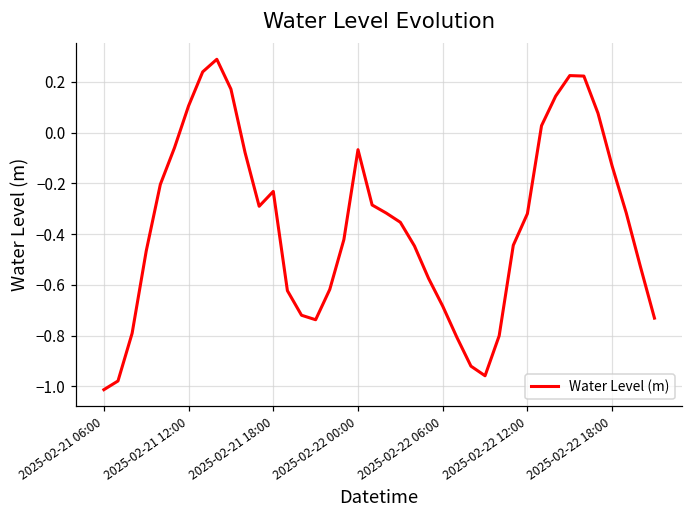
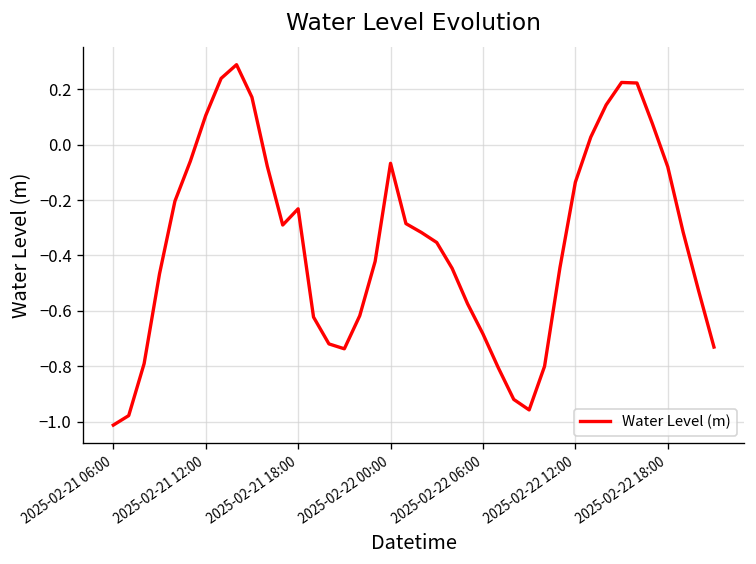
2025-02-22 12:00: -0.32 -> -0.14
2025-02-22 18:00: -0.13 -> -0.08
